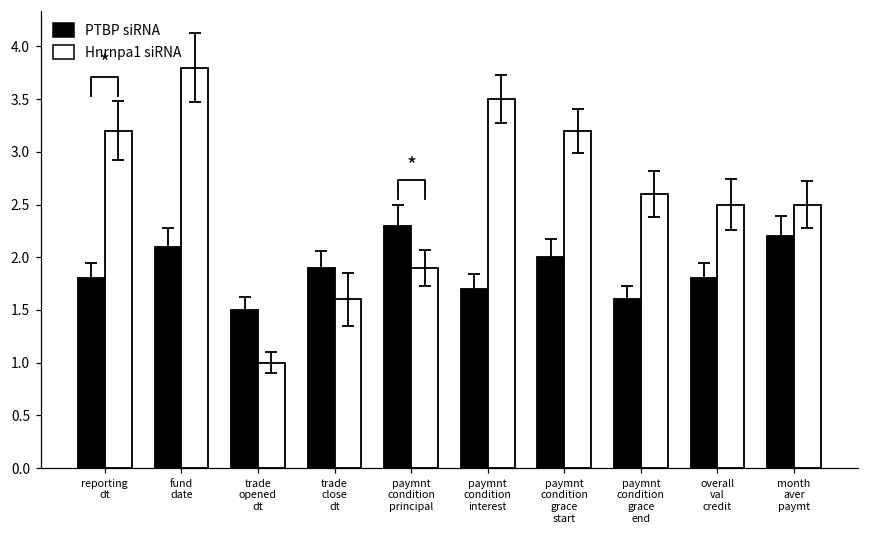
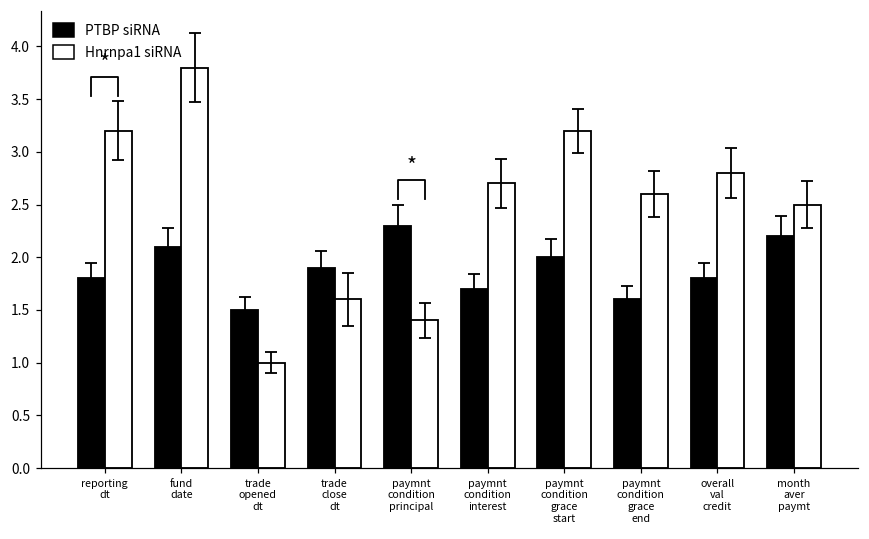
Hnrnpa1 siRNA, paymnt condition principal: 1.9 -> 1.4
Hnrnpa1 siRNA, paymnt condition interest: 3.5 -> 2.7
Hnrnpa1 siRNA, overall val credit: 2.5 -> 2.8
